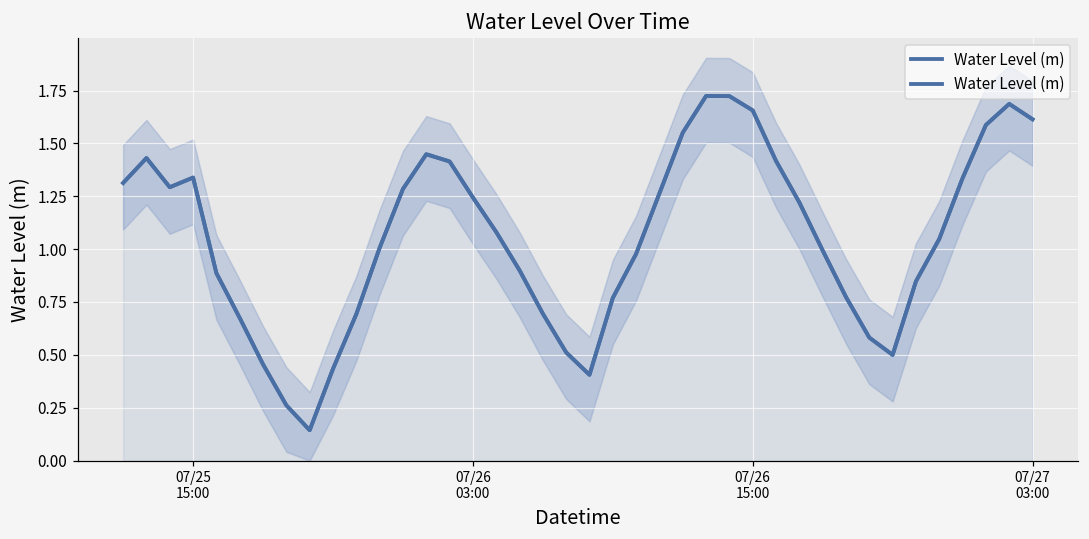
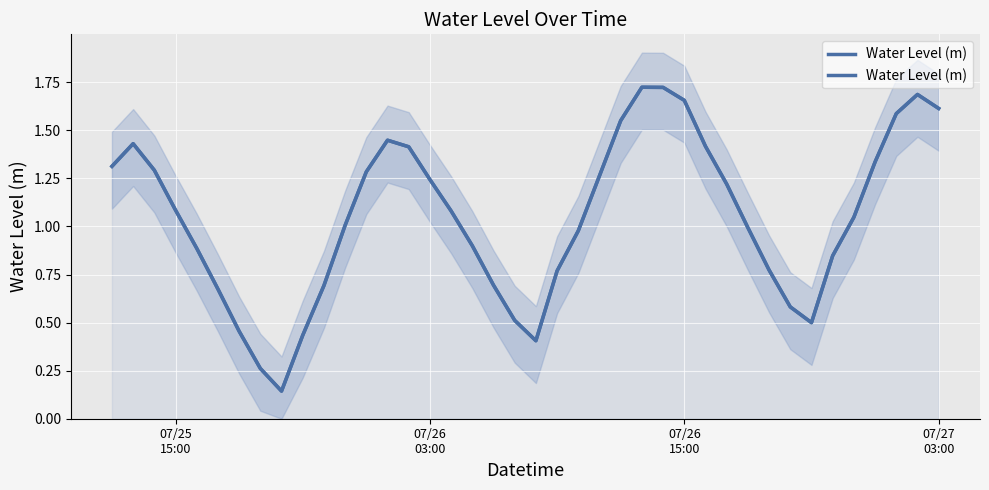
Water Level (m), 07/25 15:00: 1.34 -> 1.08
